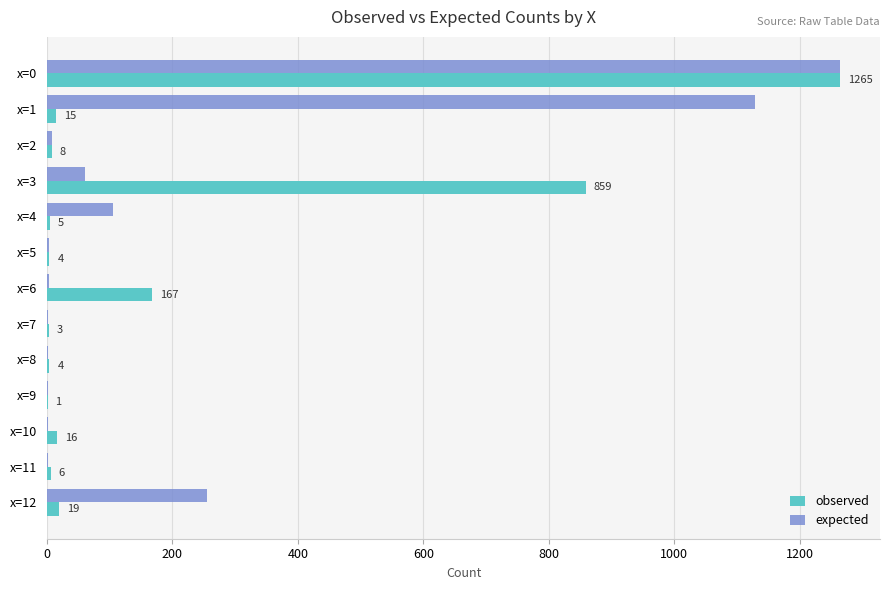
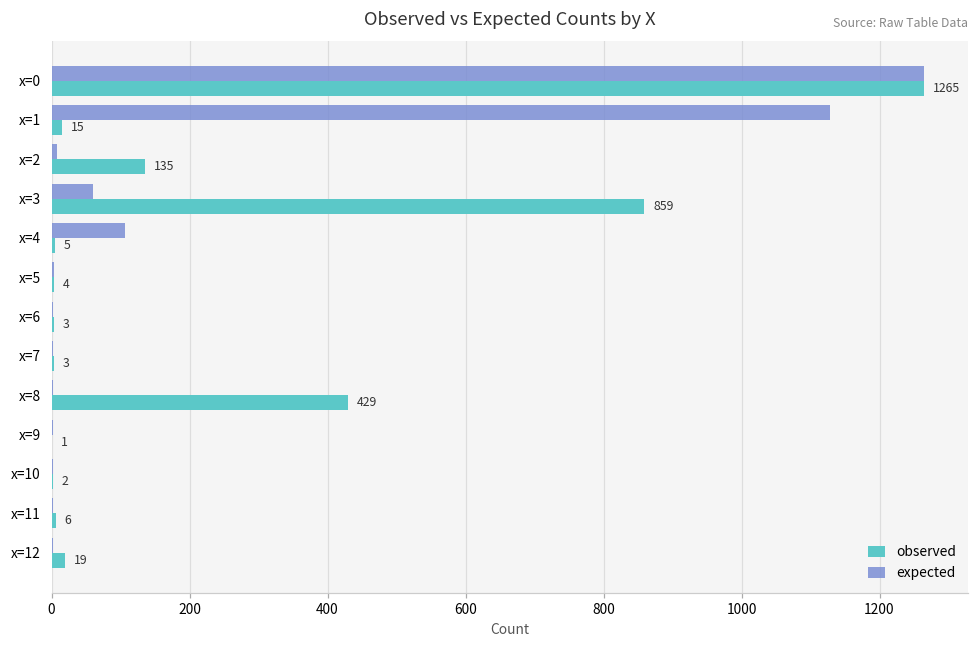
observed, x=2: 8 -> 135
observed, x=6: 167 -> 3
observed, x=8: 4 -> 429
observed, x=10: 16 -> 2
expected, x=12: 260 -> 0
